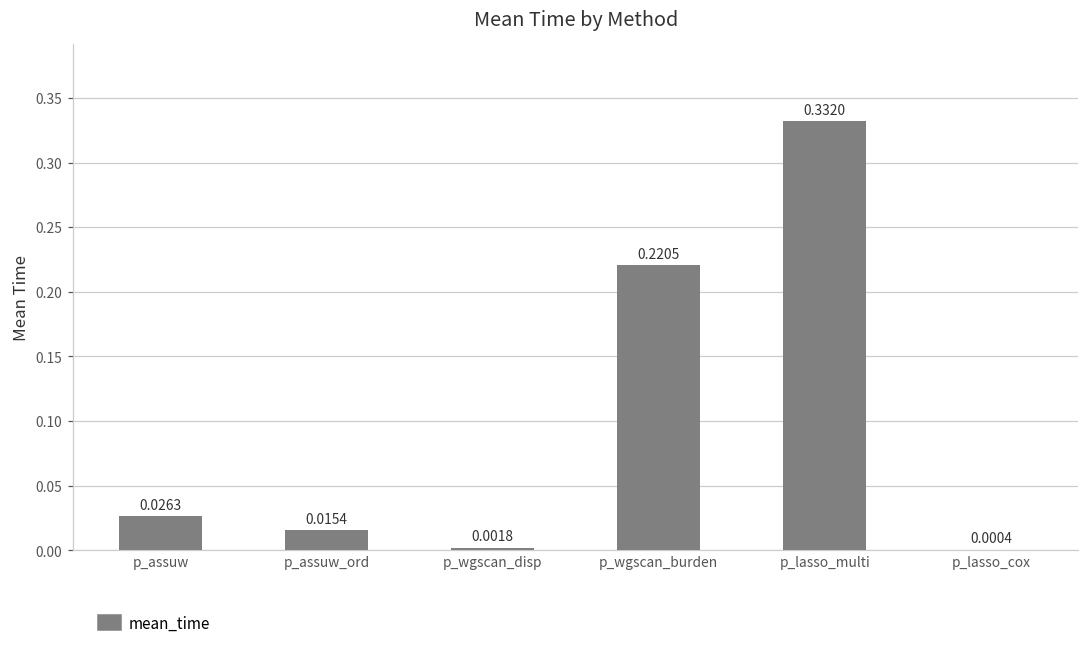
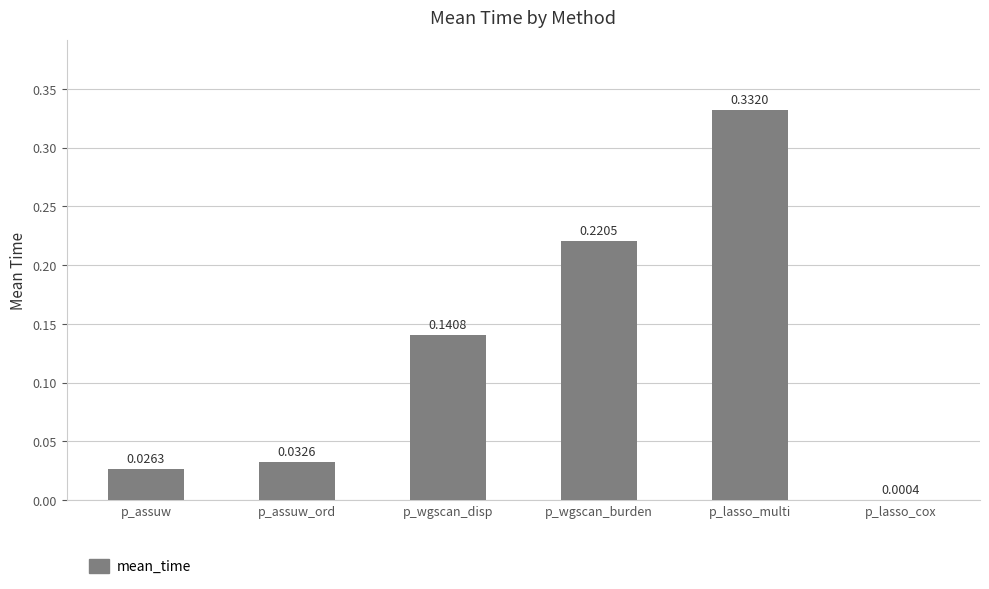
p_assuw_ord: 0.0154 -> 0.0326
p_wgscan_disp: 0.0018 -> 0.1408
